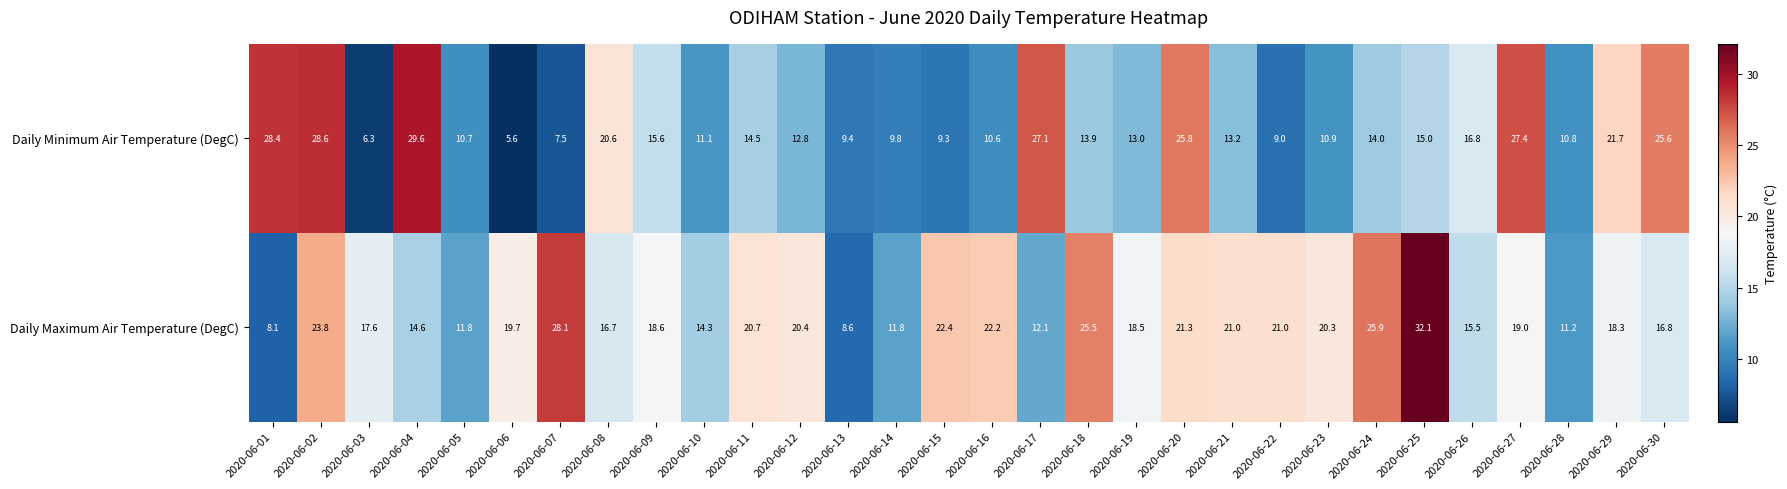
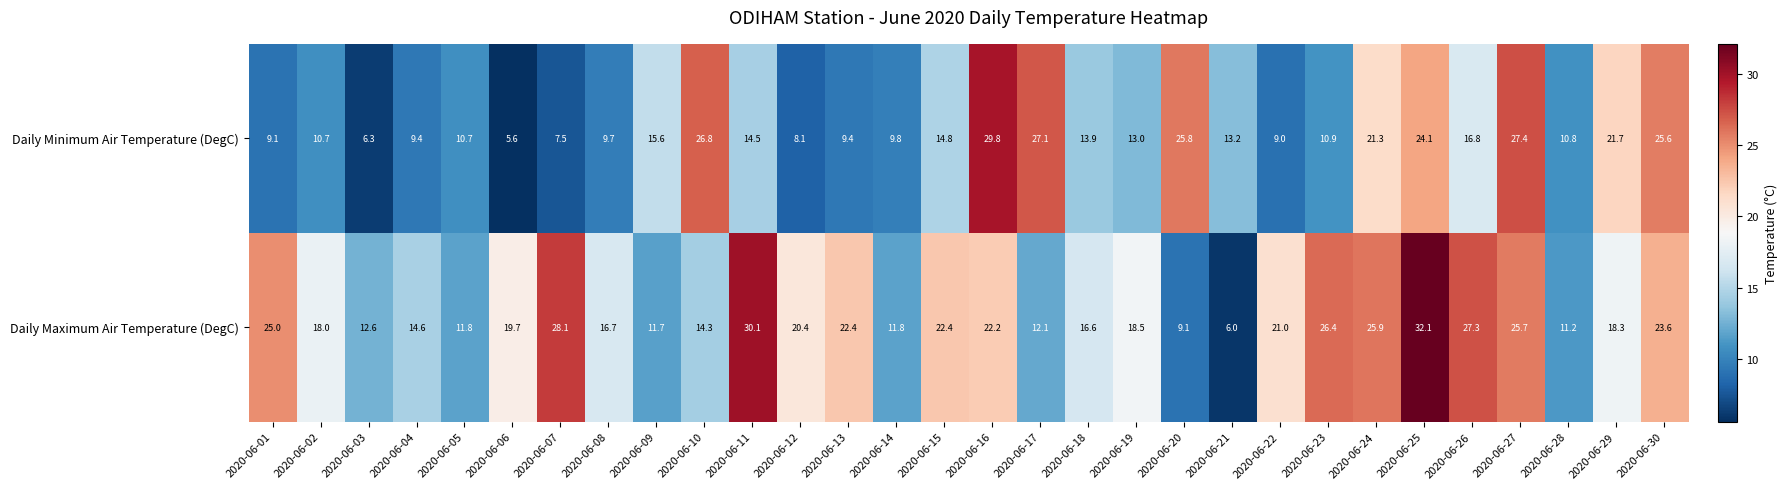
Daily Minimum Air Temperature (DegC), 2020-06-01: 28.4 -> 9.1
Daily Minimum Air Temperature (DegC), 2020-06-02: 28.6 -> 10.7
Daily Minimum Air Temperature (DegC), 2020-06-04: 29.6 -> 9.4
Daily Minimum Air Temperature (DegC), 2020-06-08: 20.6 -> 9.7
Daily Minimum Air Temperature (DegC), 2020-06-10: 11.1 -> 26.8
Daily Minimum Air Temperature (DegC), 2020-06-12: 12.8 -> 8.1
Daily Minimum Air Temperature (DegC), 2020-06-15: 9.3 -> 14.8
Daily Minimum Air Temperature (DegC), 2020-06-16: 10.6 -> 29.8
Daily Minimum Air Temperature (DegC), 2020-06-24: 14.0 -> 21.3
Daily Minimum Air Temperature (DegC), 2020-06-25: 15.0 -> 24.1
Daily Maximum Air Temperature (DegC), 2020-06-01: 8.1 -> 25.0
Daily Maximum Air Temperature (DegC), 2020-06-02: 23.8 -> 18.0
Daily Maximum Air Temperature (DegC), 2020-06-03: 17.6 -> 12.6
Daily Maximum Air Temperature (DegC), 2020-06-09: 18.6 -> 11.7
Daily Maximum Air Temperature (DegC), 2020-06-11: 20.7 -> 30.1
Daily Maximum Air Temperature (DegC), 2020-06-13: 8.6 -> 22.4
Daily Maximum Air Temperature (DegC), 2020-06-18: 25.5 -> 16.6
Daily Maximum Air Temperature (DegC), 2020-06-20: 21.3 -> 9.1
Daily Maximum Air Temperature (DegC), 2020-06-21: 21.0 -> 6.0
Daily Maximum Air Temperature (DegC), 2020-06-23: 20.3 -> 26.4
Daily Maximum Air Temperature (DegC), 2020-06-26: 15.5 -> 27.3
Daily Maximum Air Temperature (DegC), 2020-06-27: 19.0 -> 25.7
Daily Maximum Air Temperature (DegC), 2020-06-30: 16.8 -> 23.6
